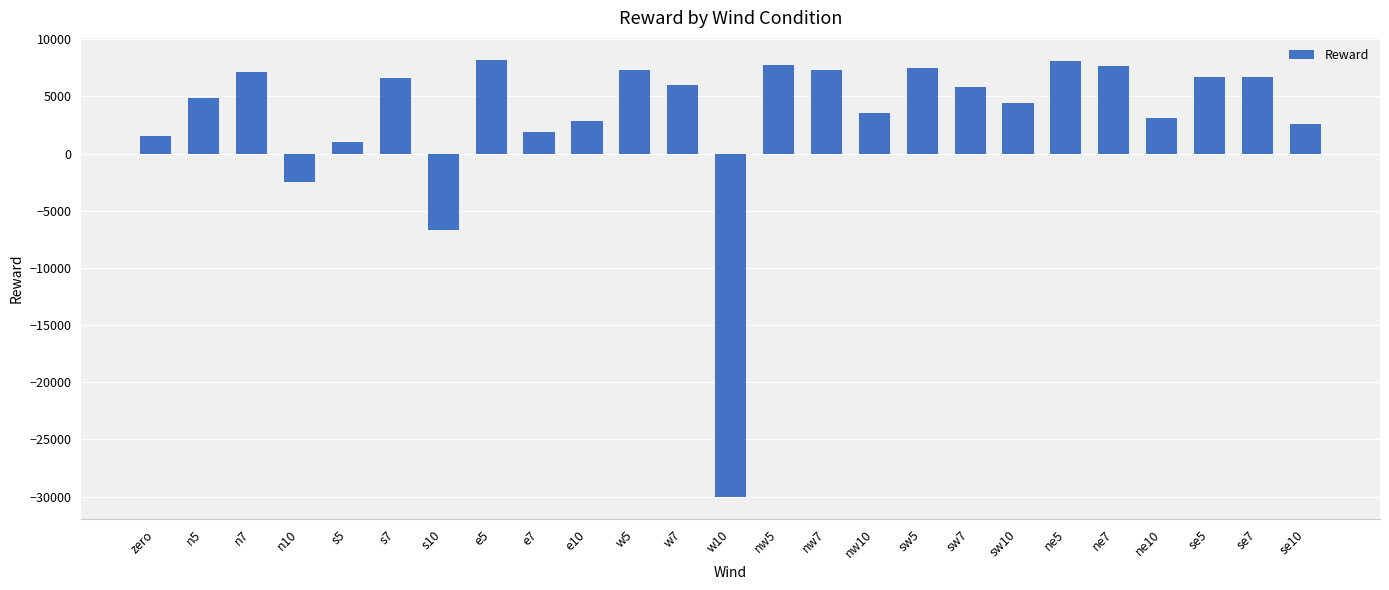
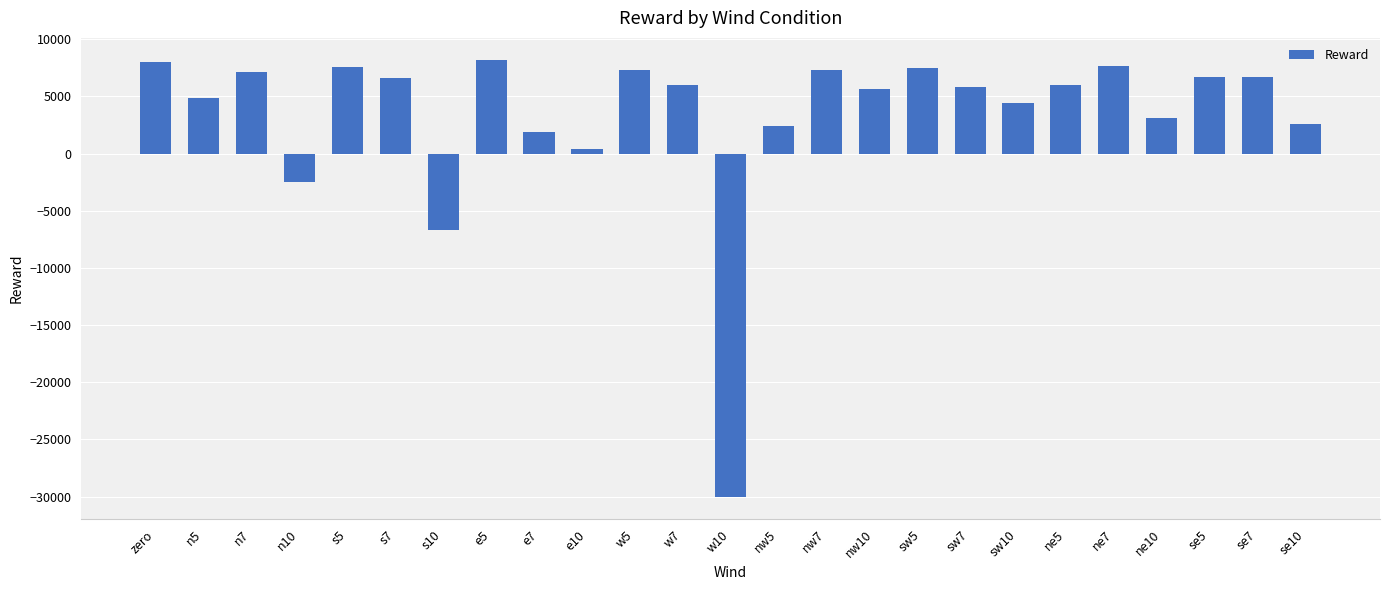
zero: 1600 -> 8000
s5: 1000 -> 7600
e10: 2900 -> 400
nw5: 7700 -> 2500
nw10: 3600 -> 5700
ne5: 8100 -> 6000
